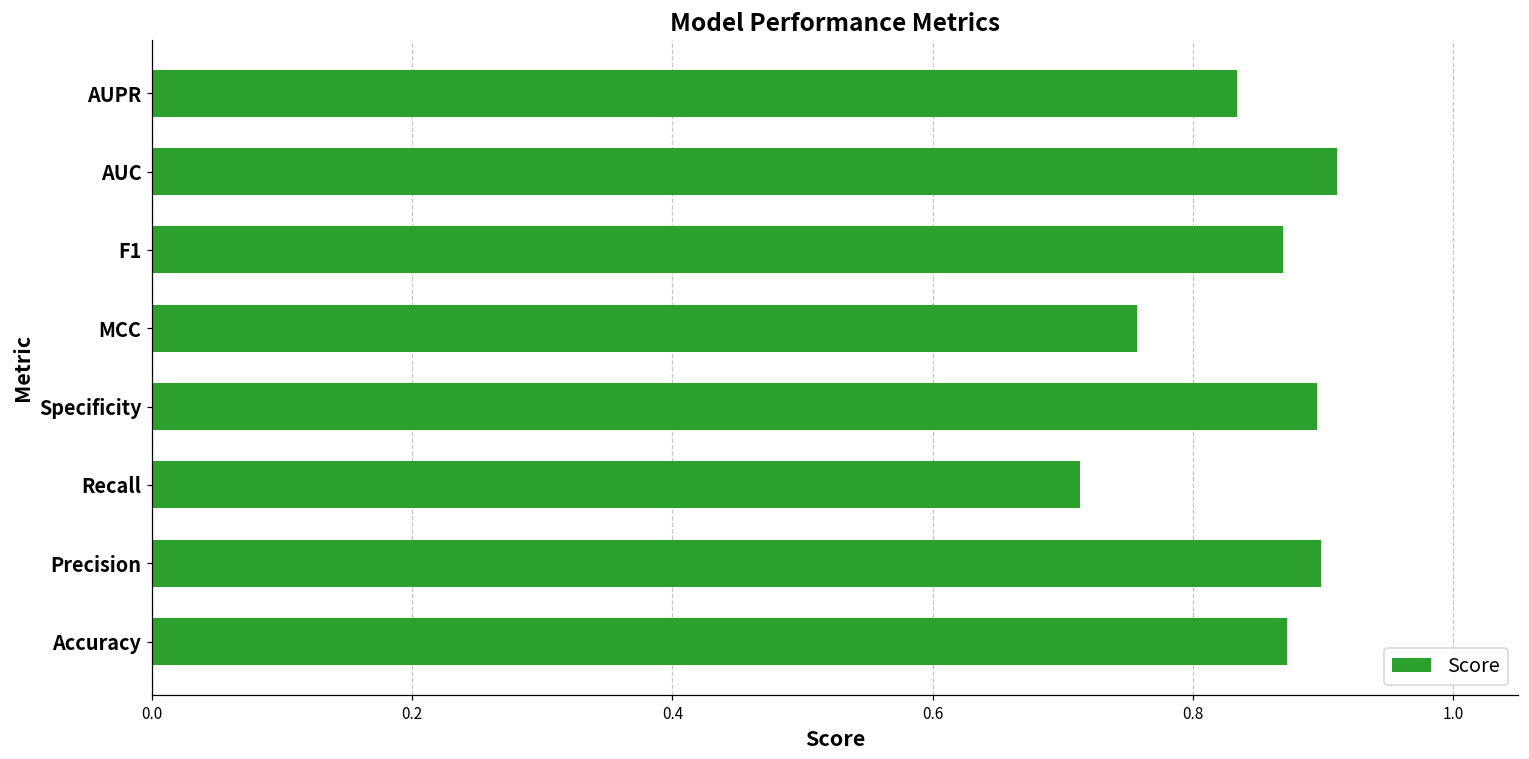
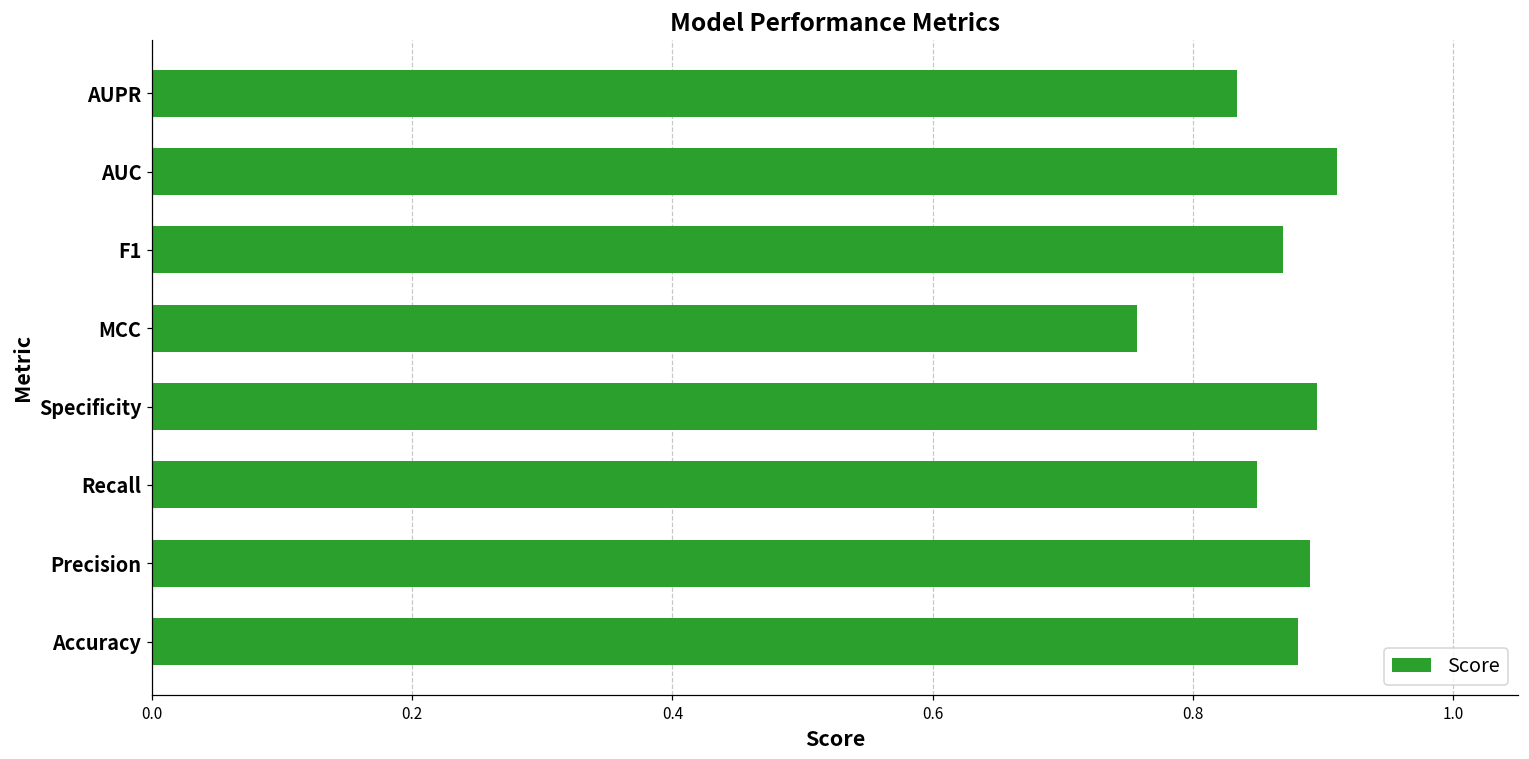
Recall: 0.713 -> 0.849
Precision: 0.899 -> 0.890
Accuracy: 0.872 -> 0.881
